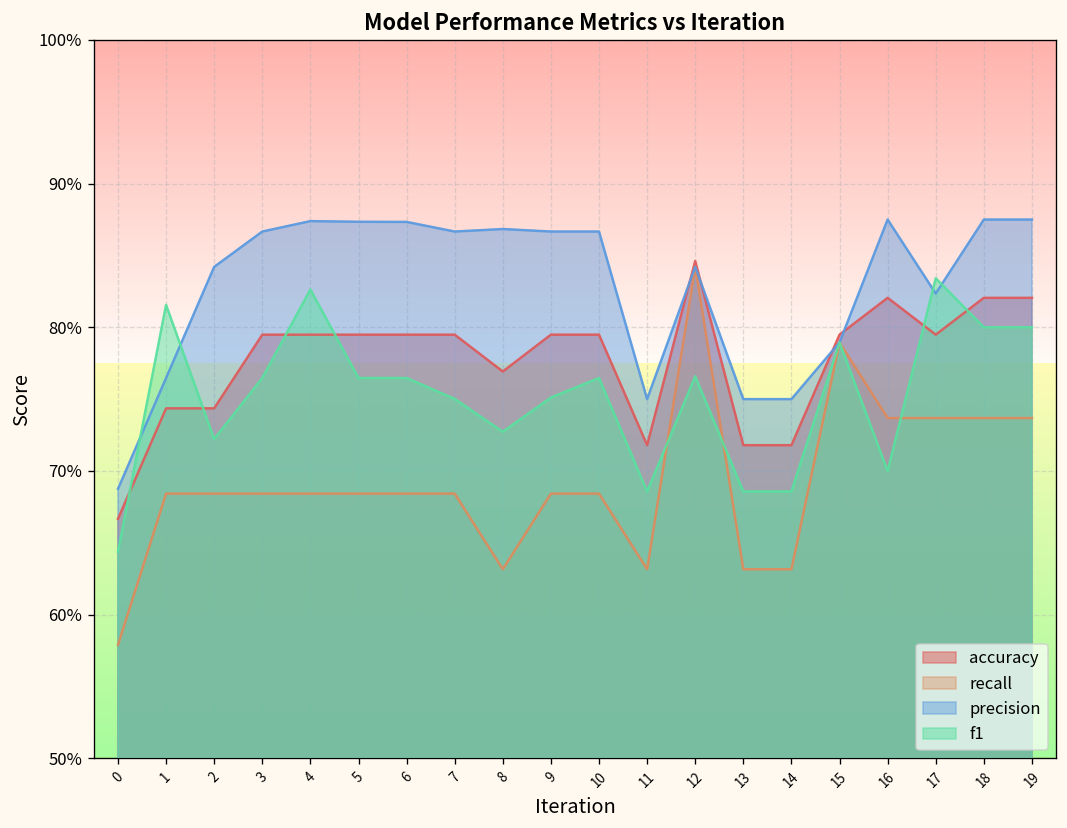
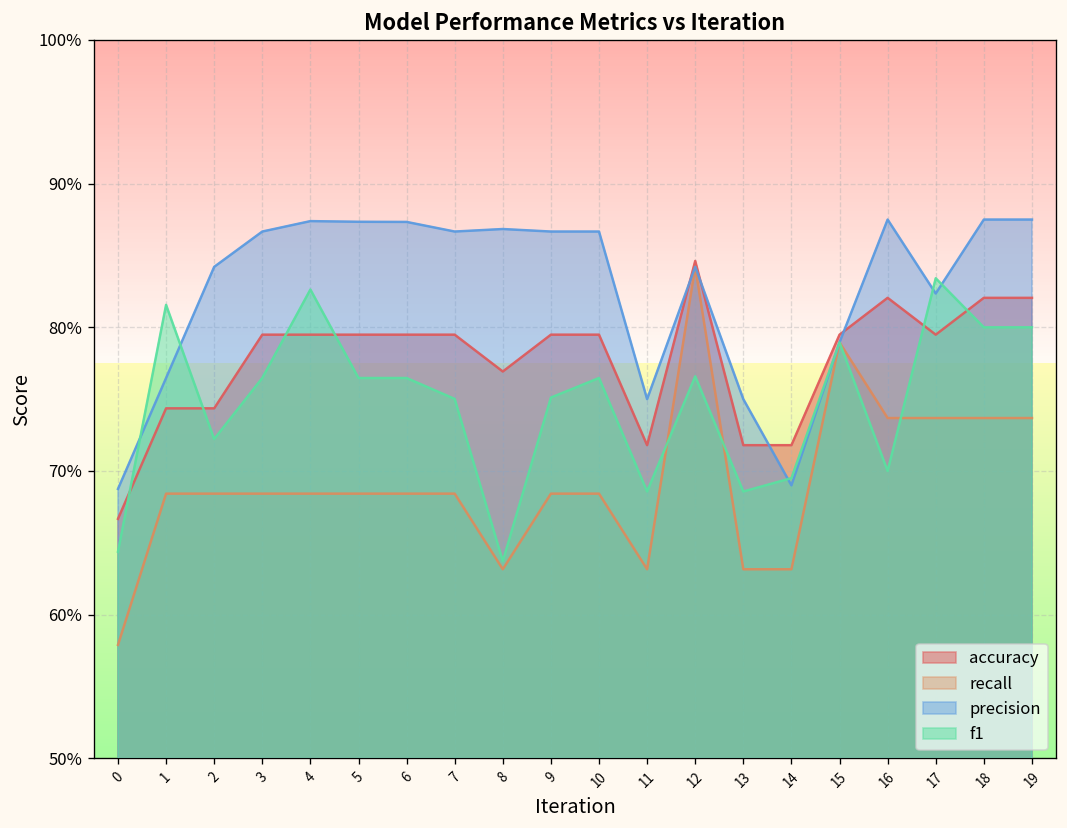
f1, 8: 72.7% -> 63.7%
precision, 14: 75.0% -> 69.0%
f1, 14: 68.6% -> 69.5%
